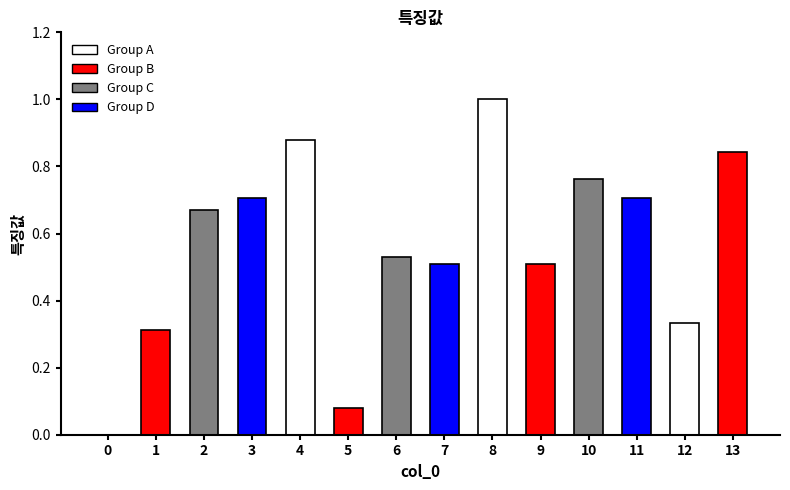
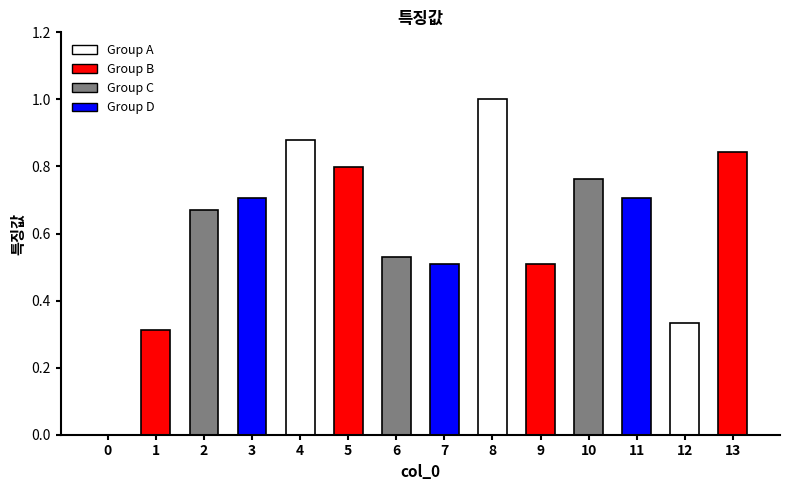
5: 0.08 -> 0.80
